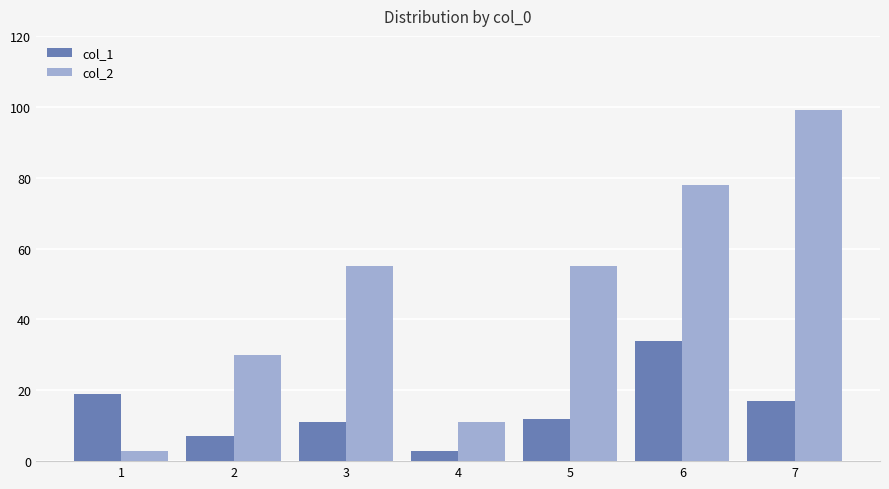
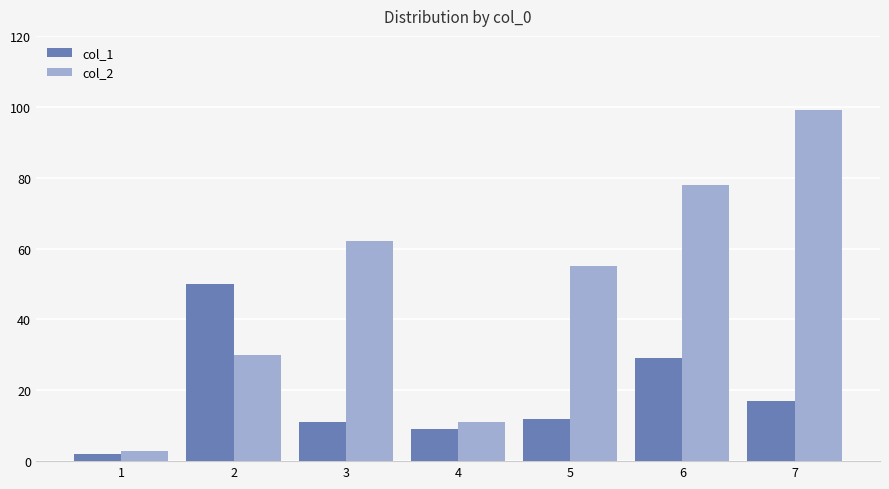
col_1, 1: 19 -> 2
col_1, 2: 7 -> 50
col_2, 3: 55 -> 62
col_1, 4: 3 -> 9
col_1, 6: 34 -> 29
